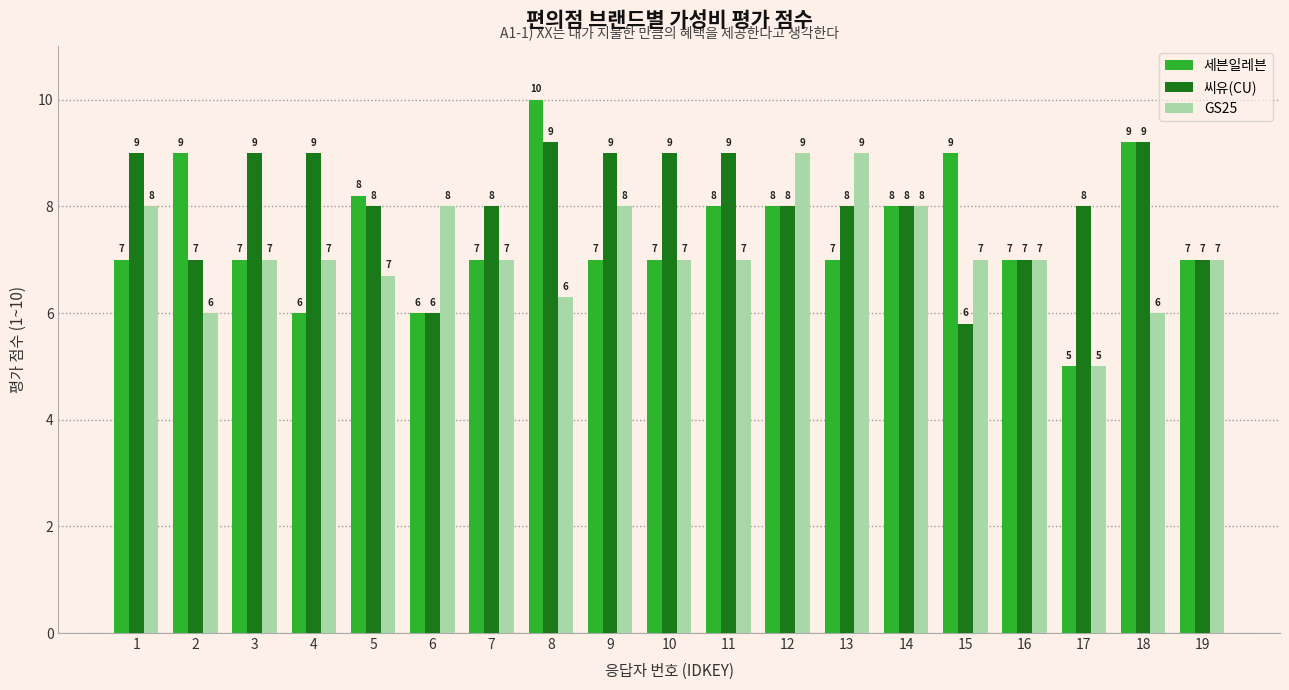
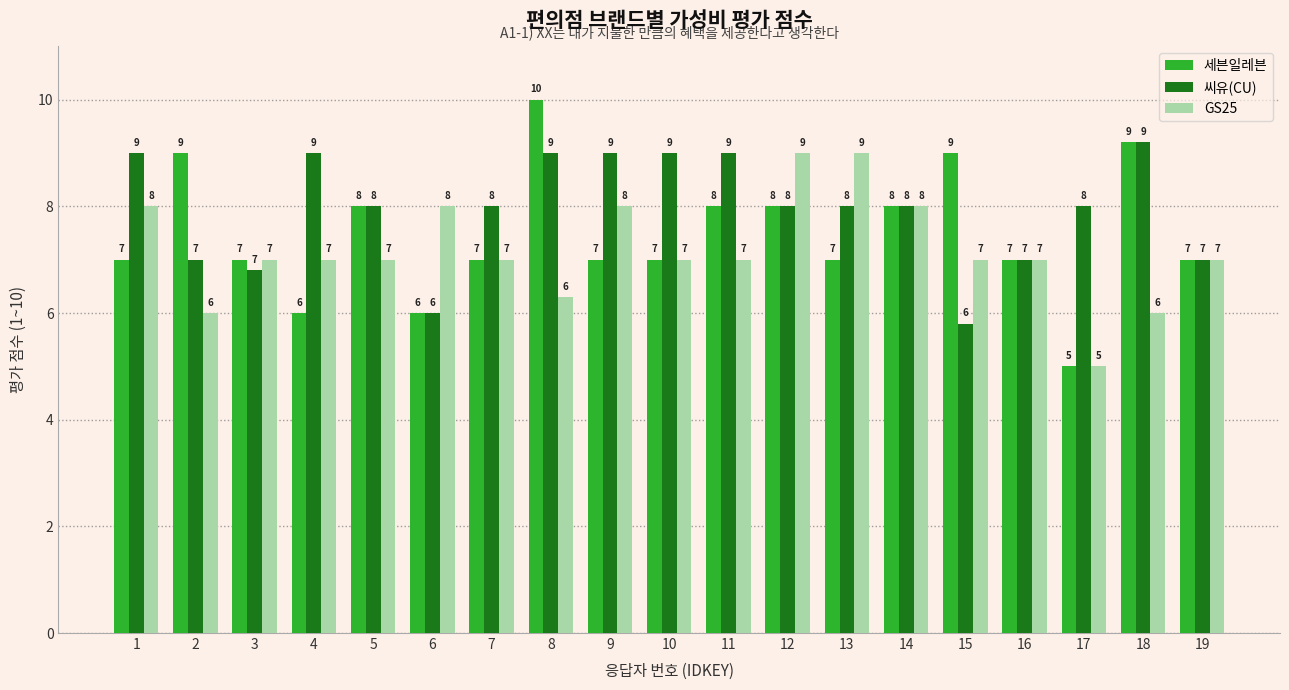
씨유(CU), 3: 9 -> 7
세븐일레븐, 5: 8.2 -> 8.0
GS25, 5: 6.7 -> 7.0
씨유(CU), 8: 9.2 -> 9.0
